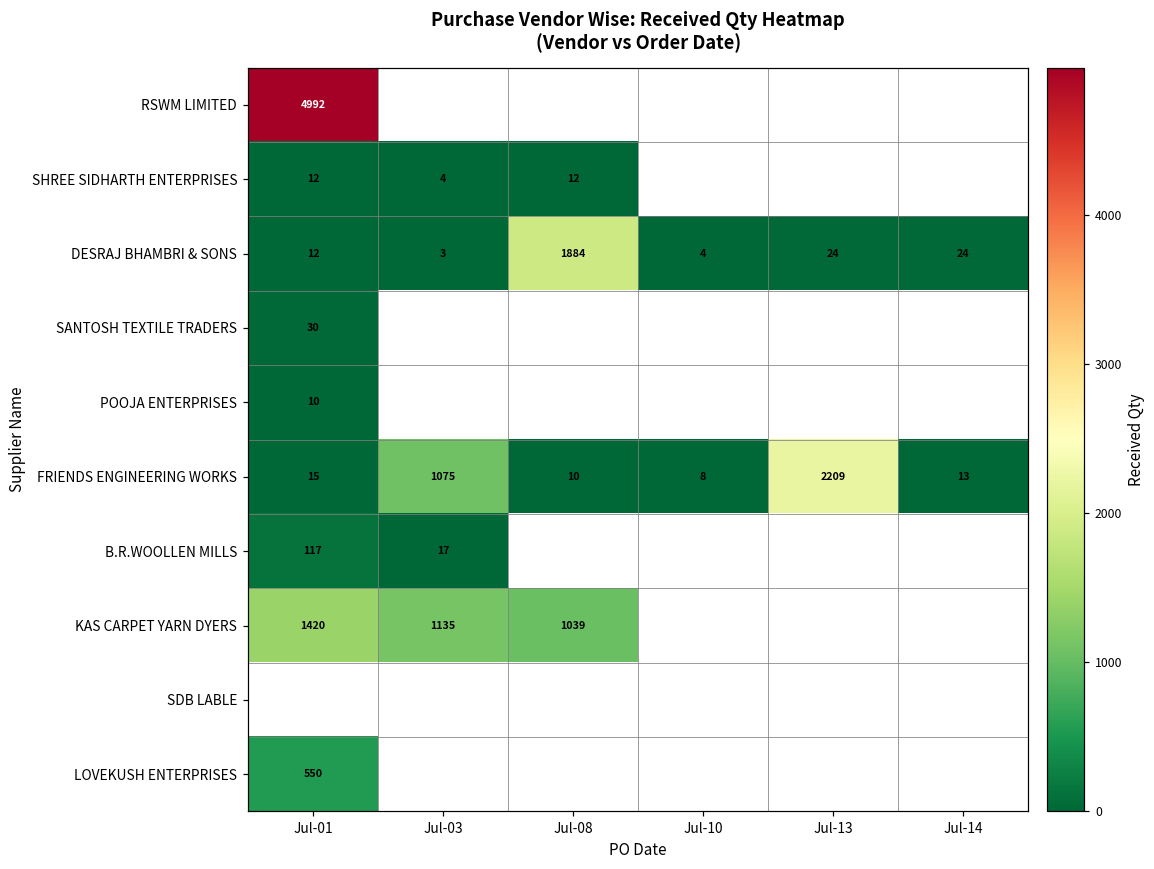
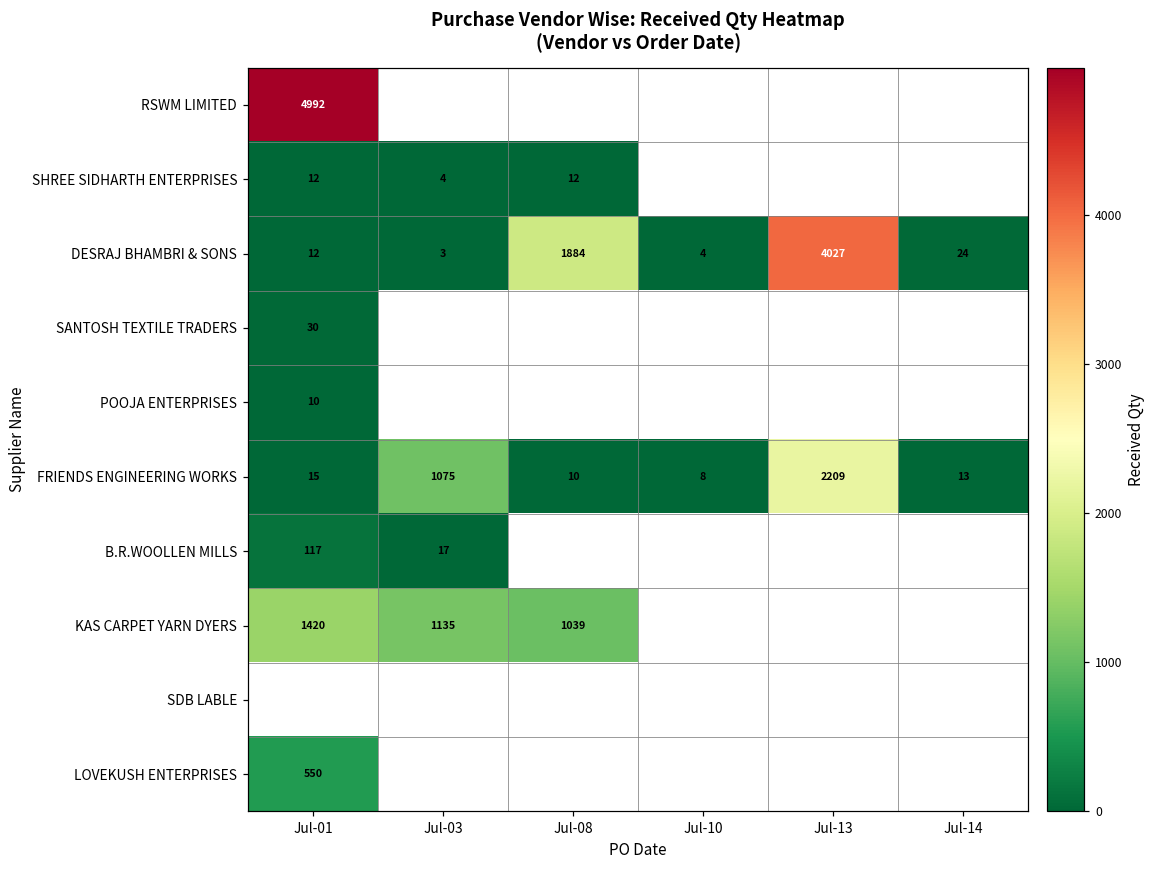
DESRAJ BHAMBRI & SONS, Jul-13: 24 -> 4027
